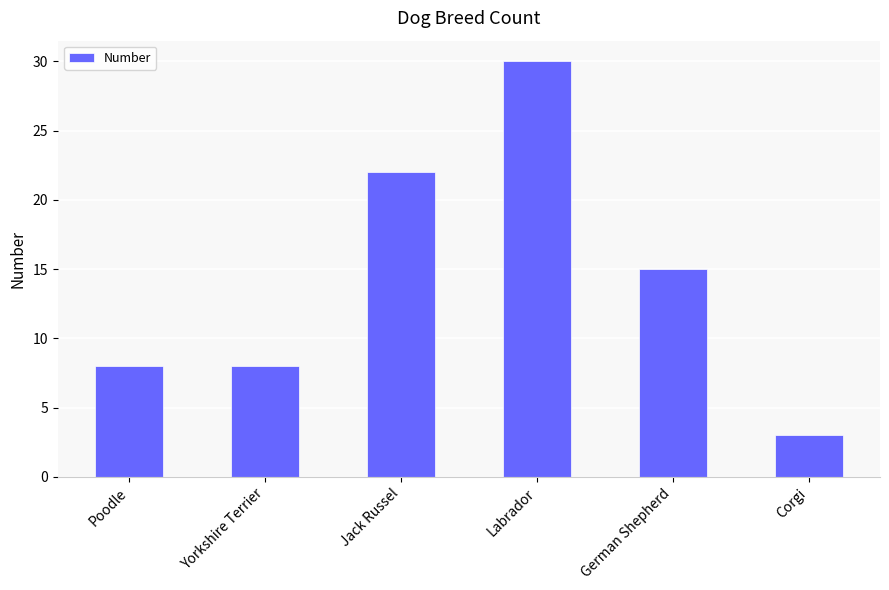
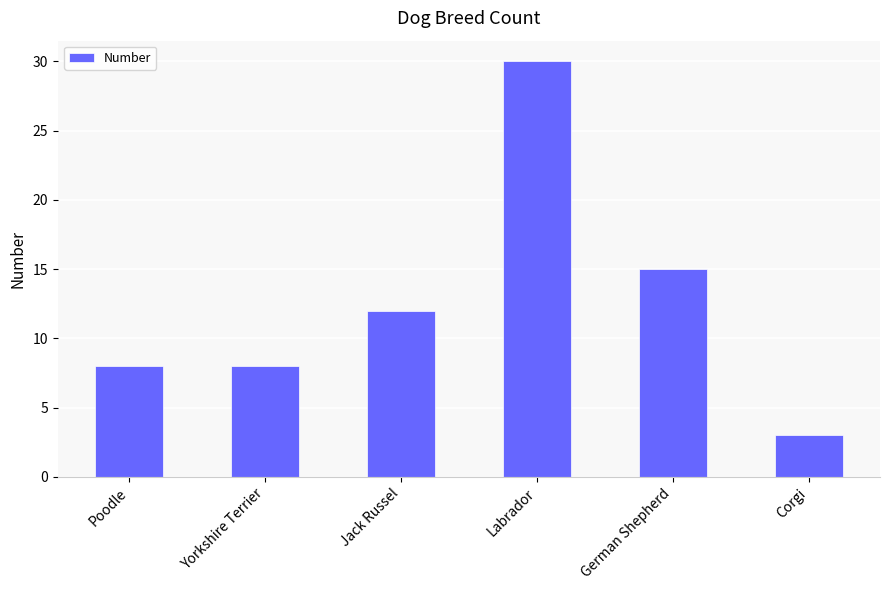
Jack Russel: 22 -> 12
